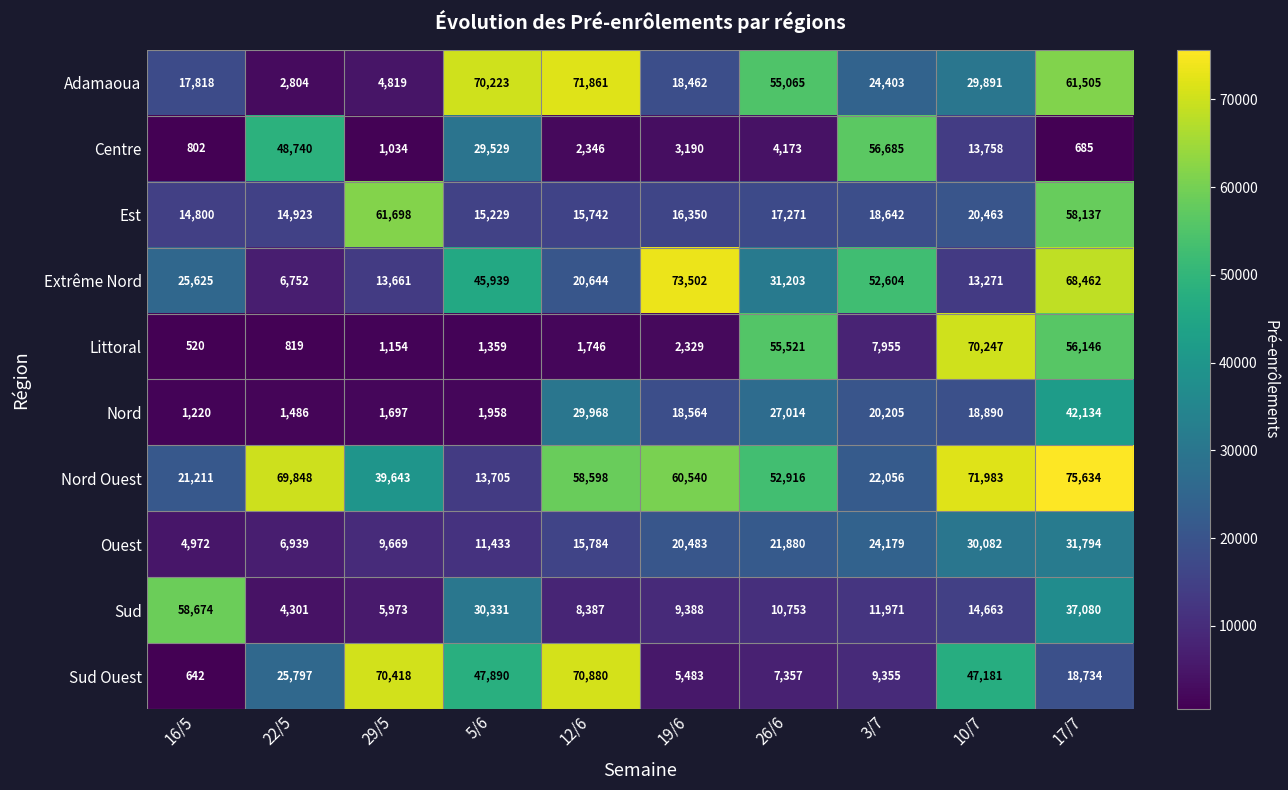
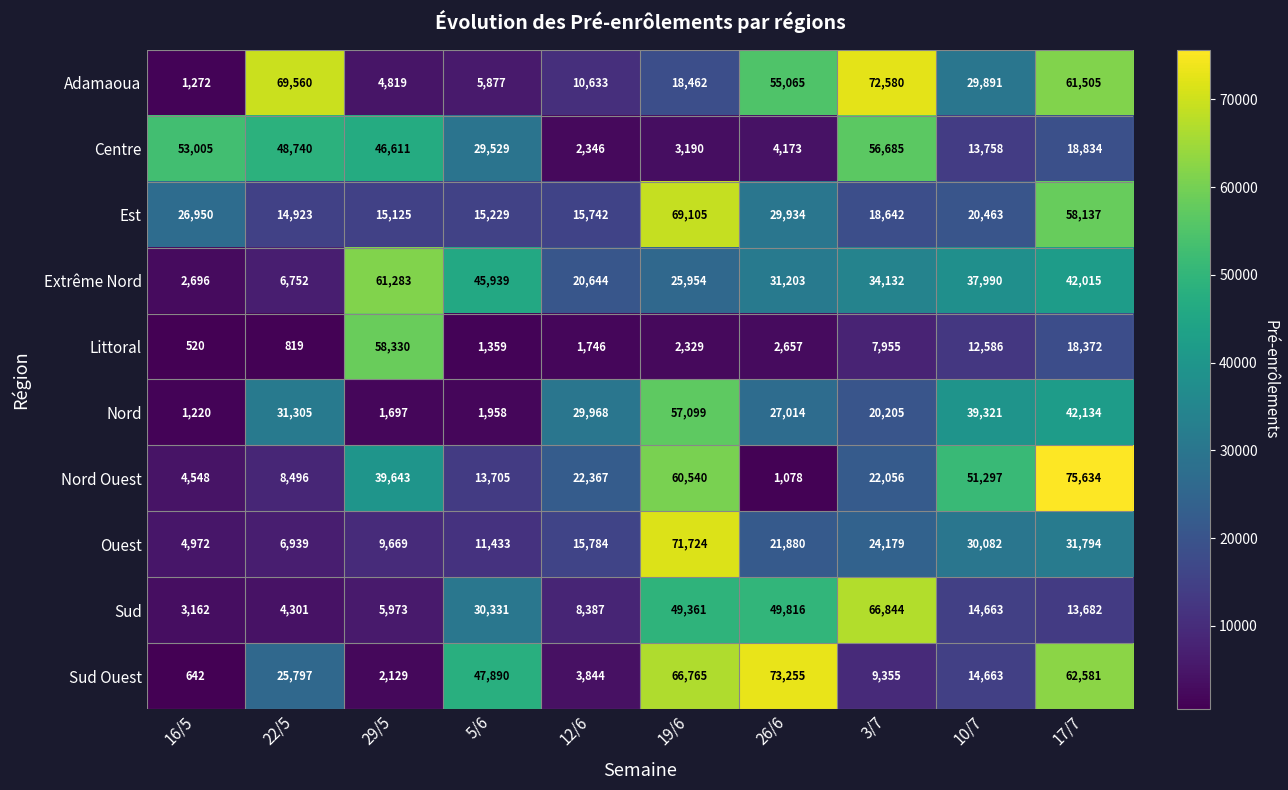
Adamaoua, 16/5: 17,818 -> 1,272
Adamaoua, 22/5: 2,804 -> 69,560
Adamaoua, 5/6: 70,223 -> 5,877
Adamaoua, 12/6: 71,861 -> 10,633
Adamaoua, 3/7: 24,403 -> 72,580
Centre, 16/5: 802 -> 53,005
Centre, 29/5: 1,034 -> 46,611
Centre, 17/7: 685 -> 18,834
Est, 16/5: 14,800 -> 26,950
Est, 29/5: 61,698 -> 15,125
Est, 19/6: 16,350 -> 69,105
Est, 26/6: 17,271 -> 29,934
Extrême Nord, 16/5: 25,625 -> 2,696
Extrême Nord, 29/5: 13,661 -> 61,283
Extrême Nord, 19/6: 73,502 -> 25,954
Extrême Nord, 3/7: 52,604 -> 34,132
Extrême Nord, 10/7: 13,271 -> 37,990
Extrême Nord, 17/7: 68,462 -> 42,015
Littoral, 29/5: 1,154 -> 58,330
Littoral, 26/6: 55,521 -> 2,657
Littoral, 10/7: 70,247 -> 12,586
Littoral, 17/7: 56,146 -> 18,372
Nord, 22/5: 1,486 -> 31,305
Nord, 19/6: 18,564 -> 57,099
Nord, 10/7: 18,890 -> 39,321
Nord Ouest, 16/5: 21,211 -> 4,548
Nord Ouest, 22/5: 69,848 -> 8,496
Nord Ouest, 12/6: 58,598 -> 22,367
Nord Ouest, 26/6: 52,916 -> 1,078
Nord Ouest, 10/7: 71,983 -> 51,297
Ouest, 19/6: 20,483 -> 71,724
Sud, 16/5: 58,674 -> 3,162
Sud, 19/6: 9,388 -> 49,361
Sud, 26/6: 10,753 -> 49,816
Sud, 3/7: 11,971 -> 66,844
Sud, 17/7: 37,080 -> 13,682
Sud Ouest, 29/5: 70,418 -> 2,129
Sud Ouest, 12/6: 70,880 -> 3,844
Sud Ouest, 19/6: 5,483 -> 66,765
Sud Ouest, 26/6: 7,357 -> 73,255
Sud Ouest, 10/7: 47,181 -> 14,663
Sud Ouest, 17/7: 18,734 -> 62,581
